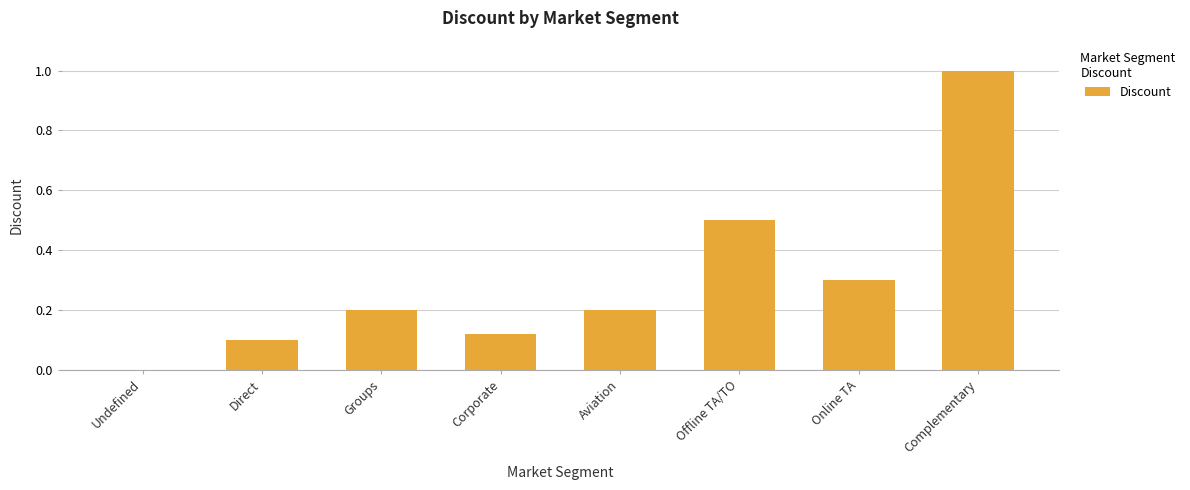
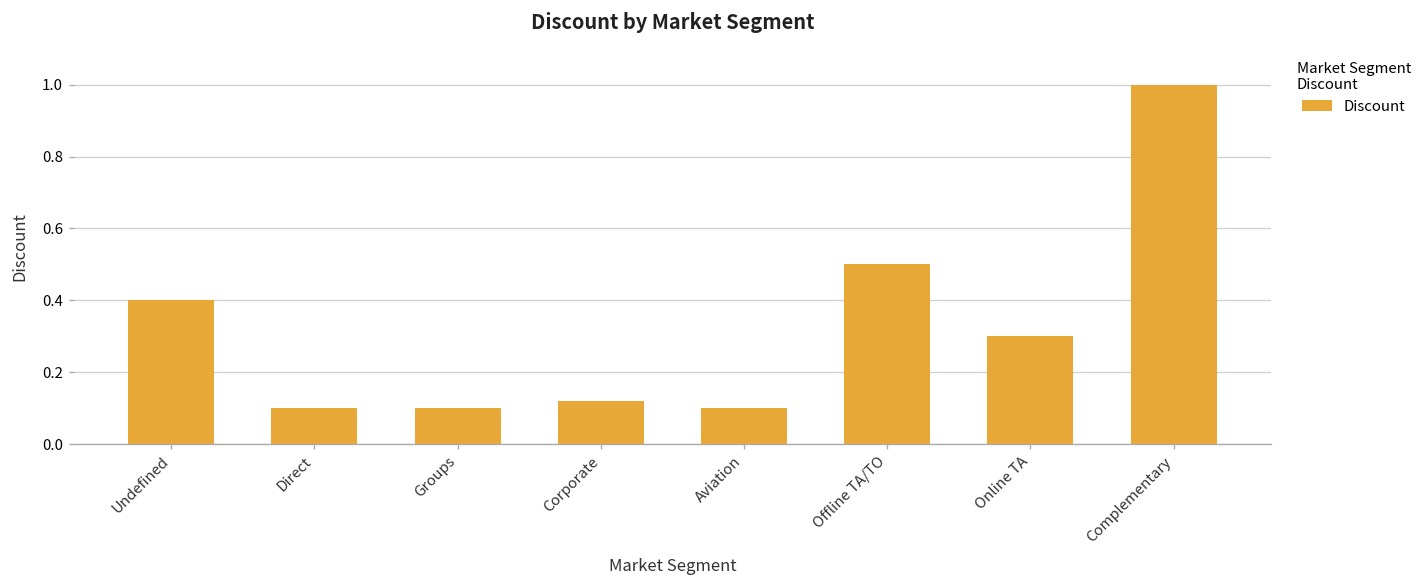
Undefined: 0.0 -> 0.4
Groups: 0.2 -> 0.1
Aviation: 0.2 -> 0.1
